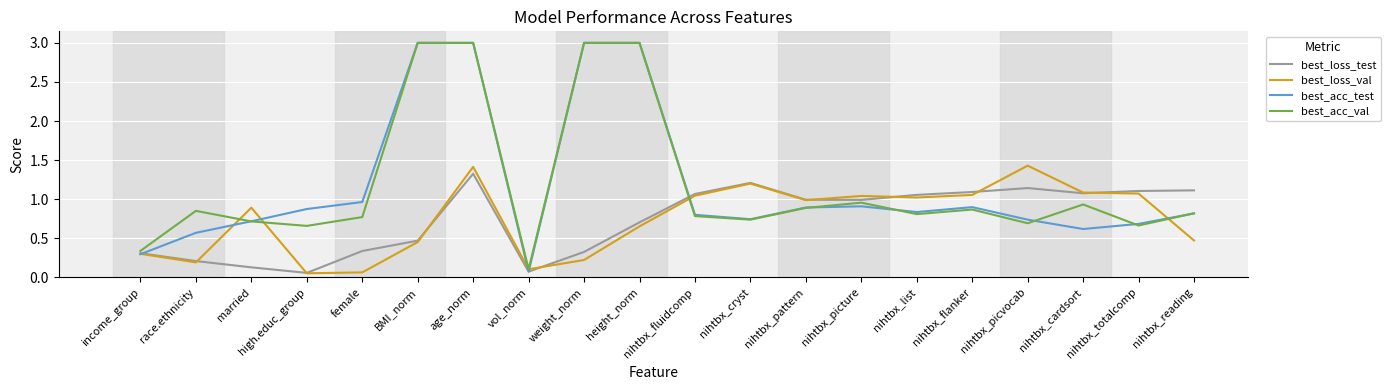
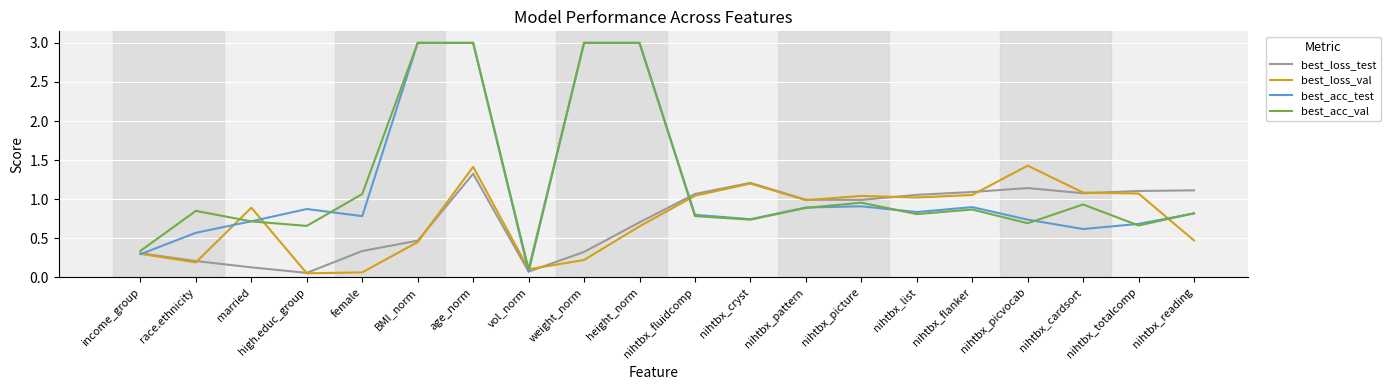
best_acc_test, female: 1.0 -> 0.8
best_acc_val, female: 0.8 -> 1.1
